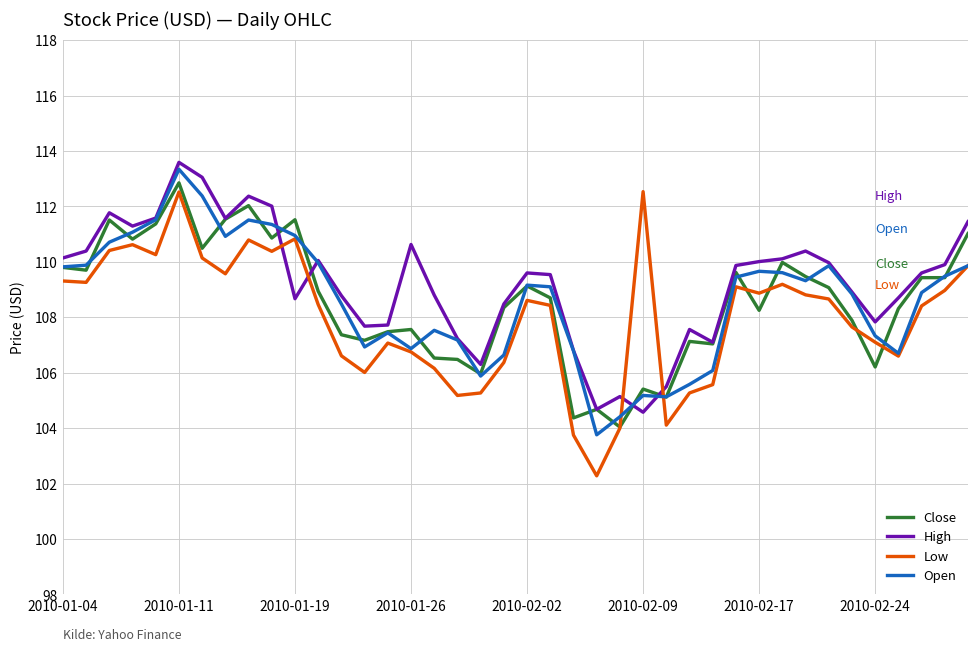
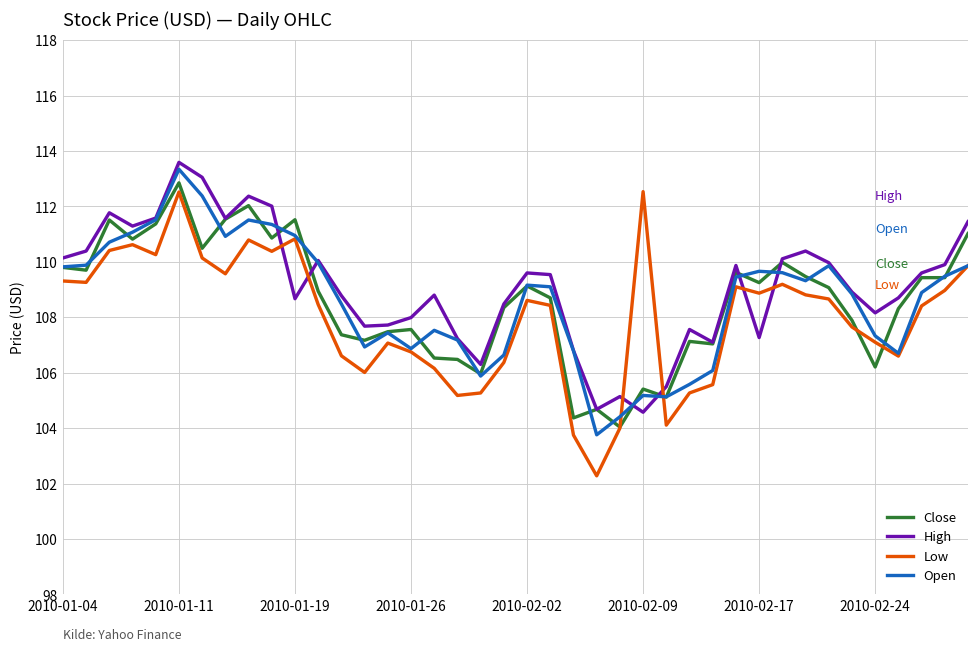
High, 2010-01-26: 110.6 -> 108.0
Close, 2010-02-17: 108.3 -> 109.3
High, 2010-02-17: 110.0 -> 107.3
High, 2010-02-24: 107.8 -> 108.2
